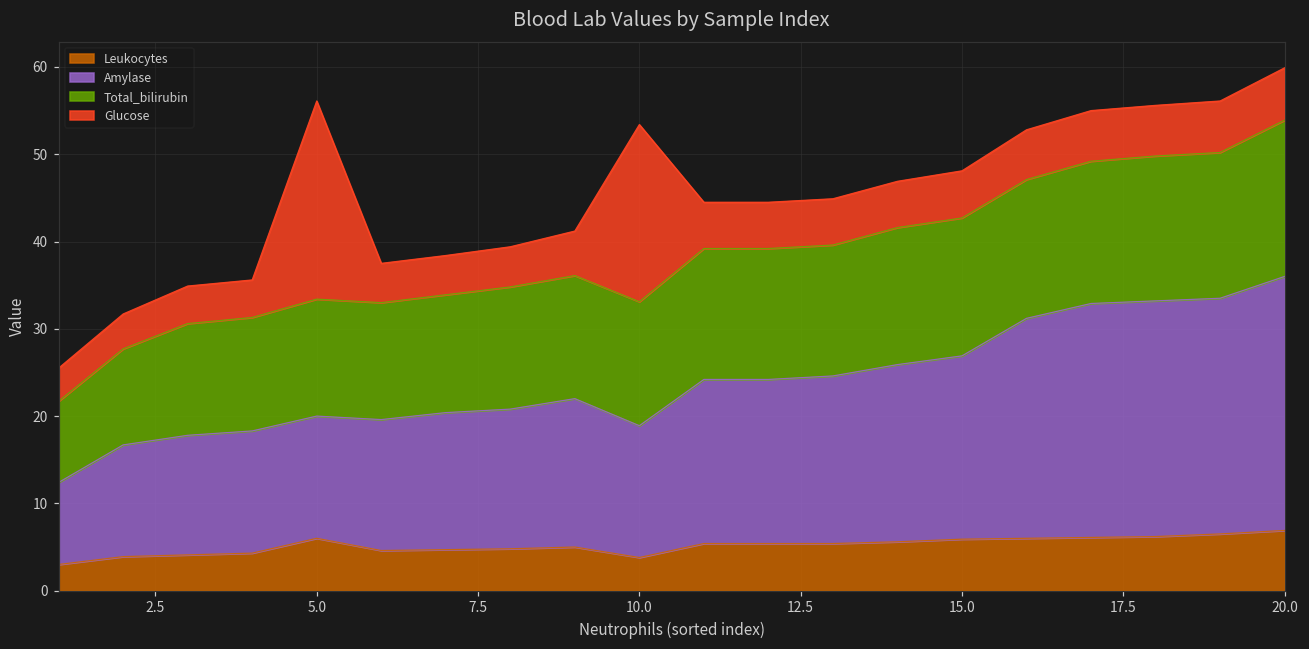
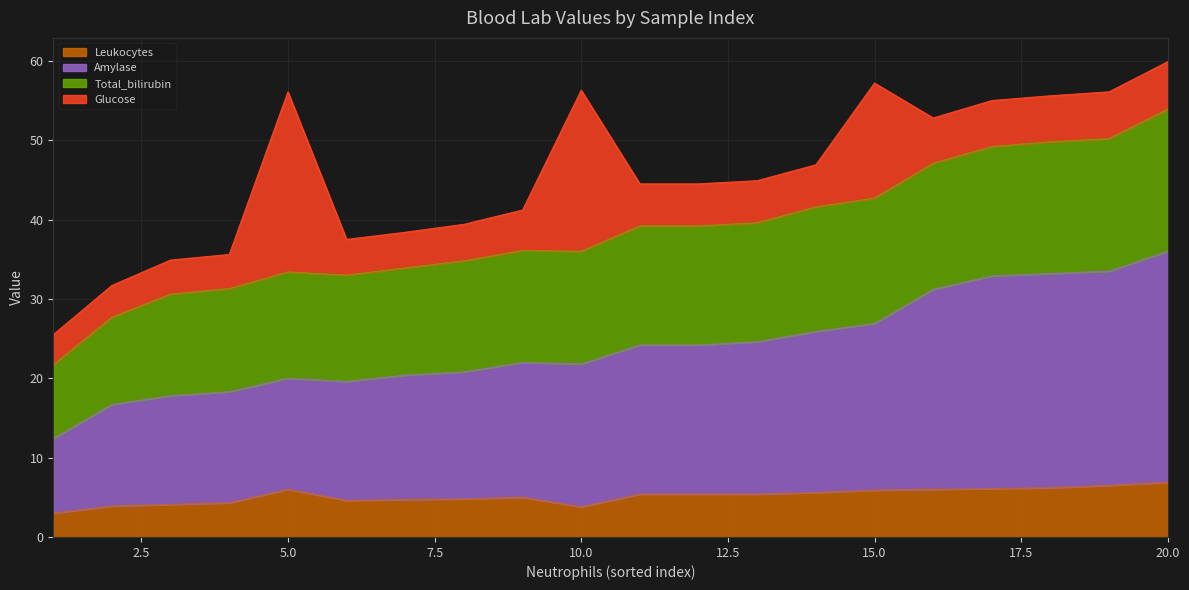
Amylase, 10.0: 15 -> 18
Glucose, 15.0: 5 -> 15
